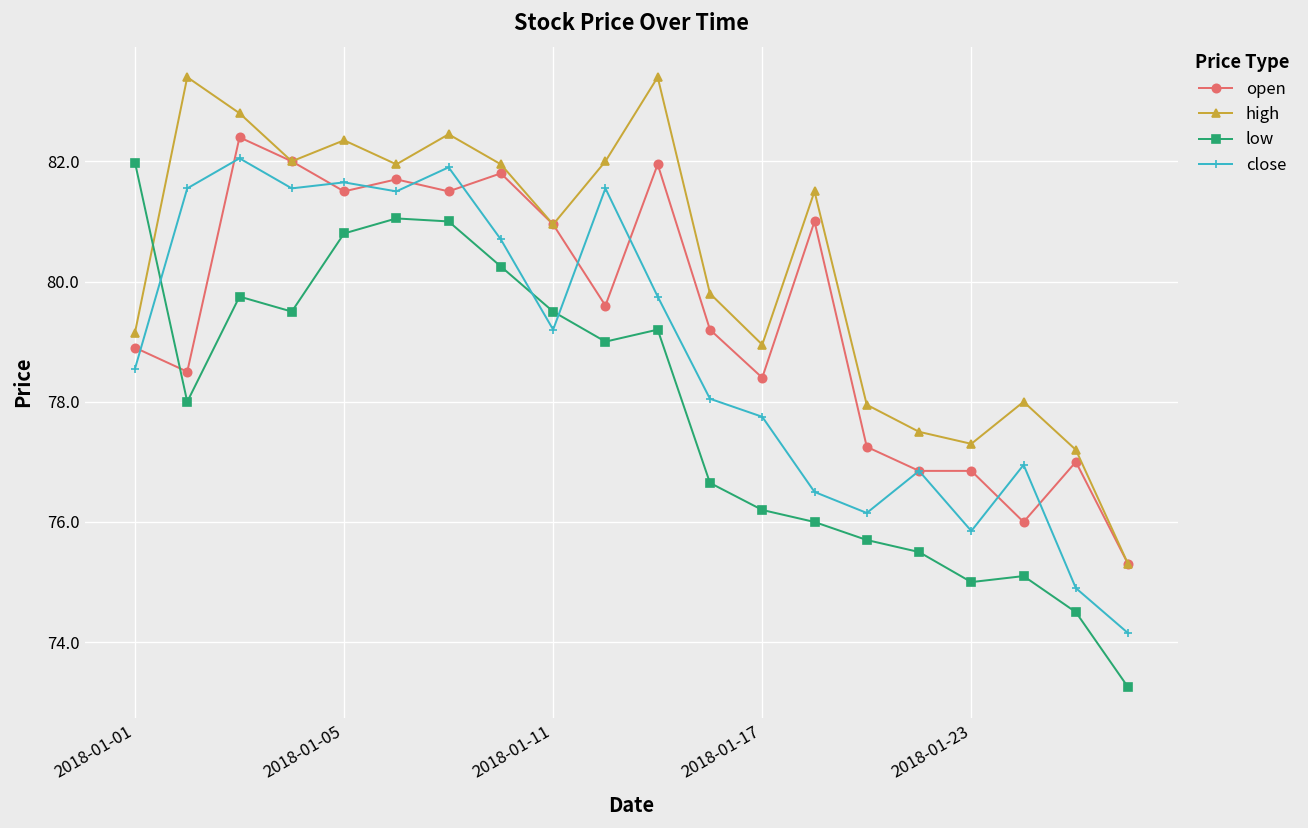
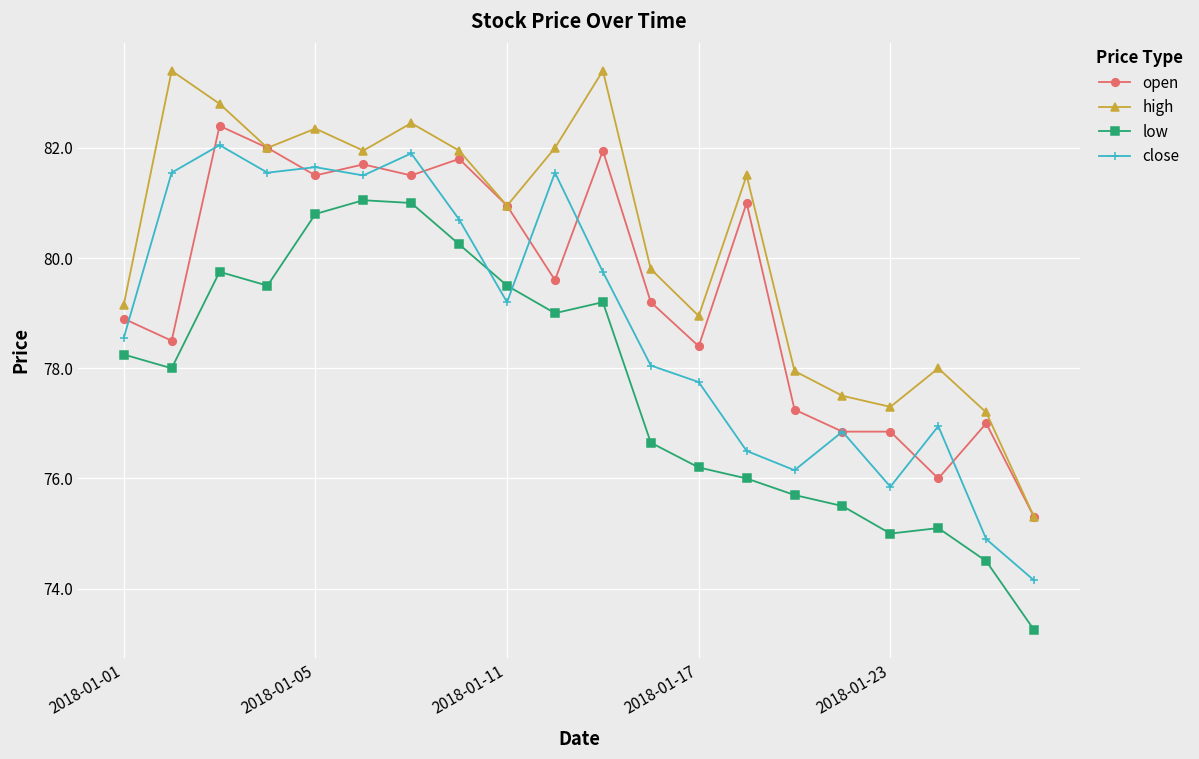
low, 2018-01-01: 82.0 -> 78.3
